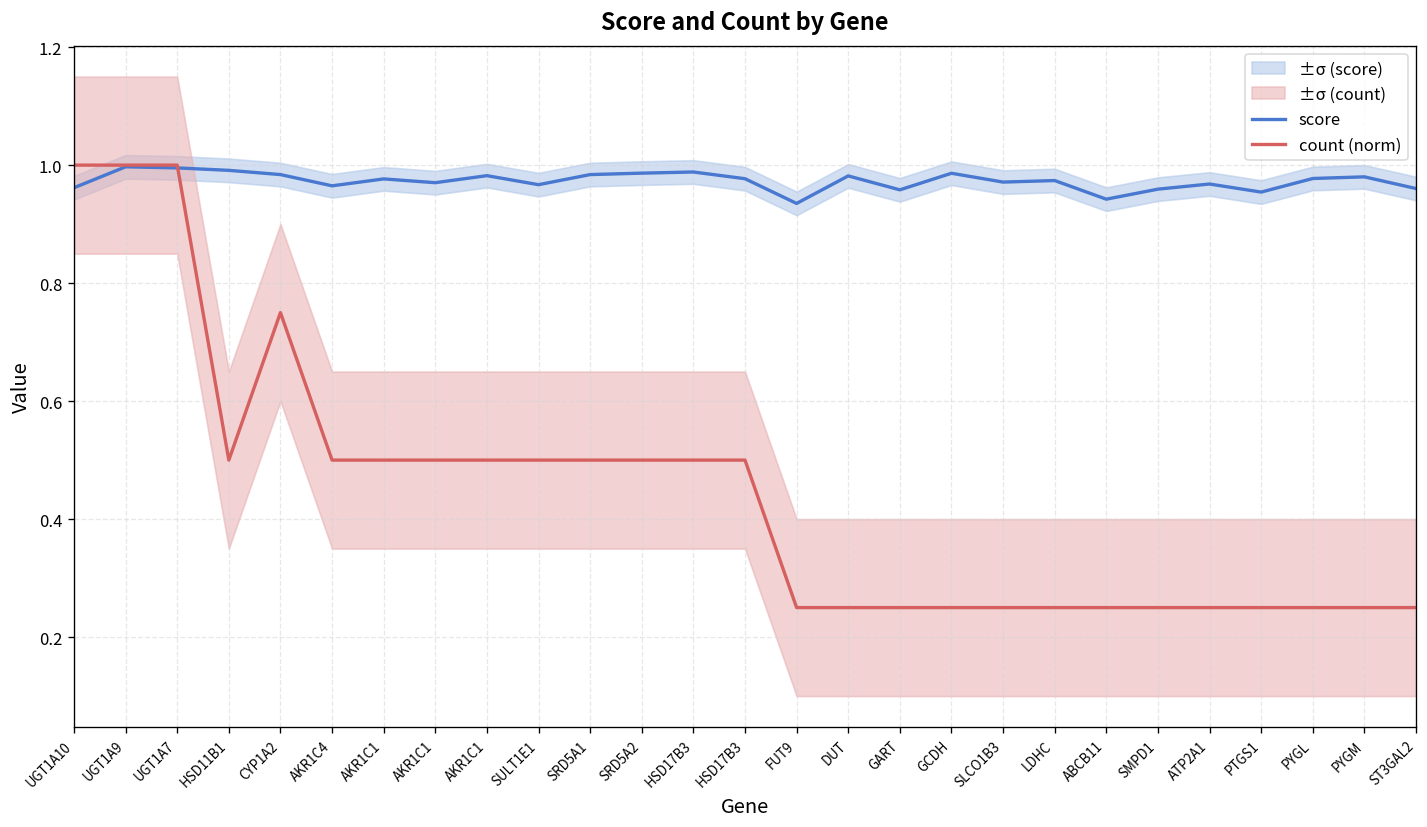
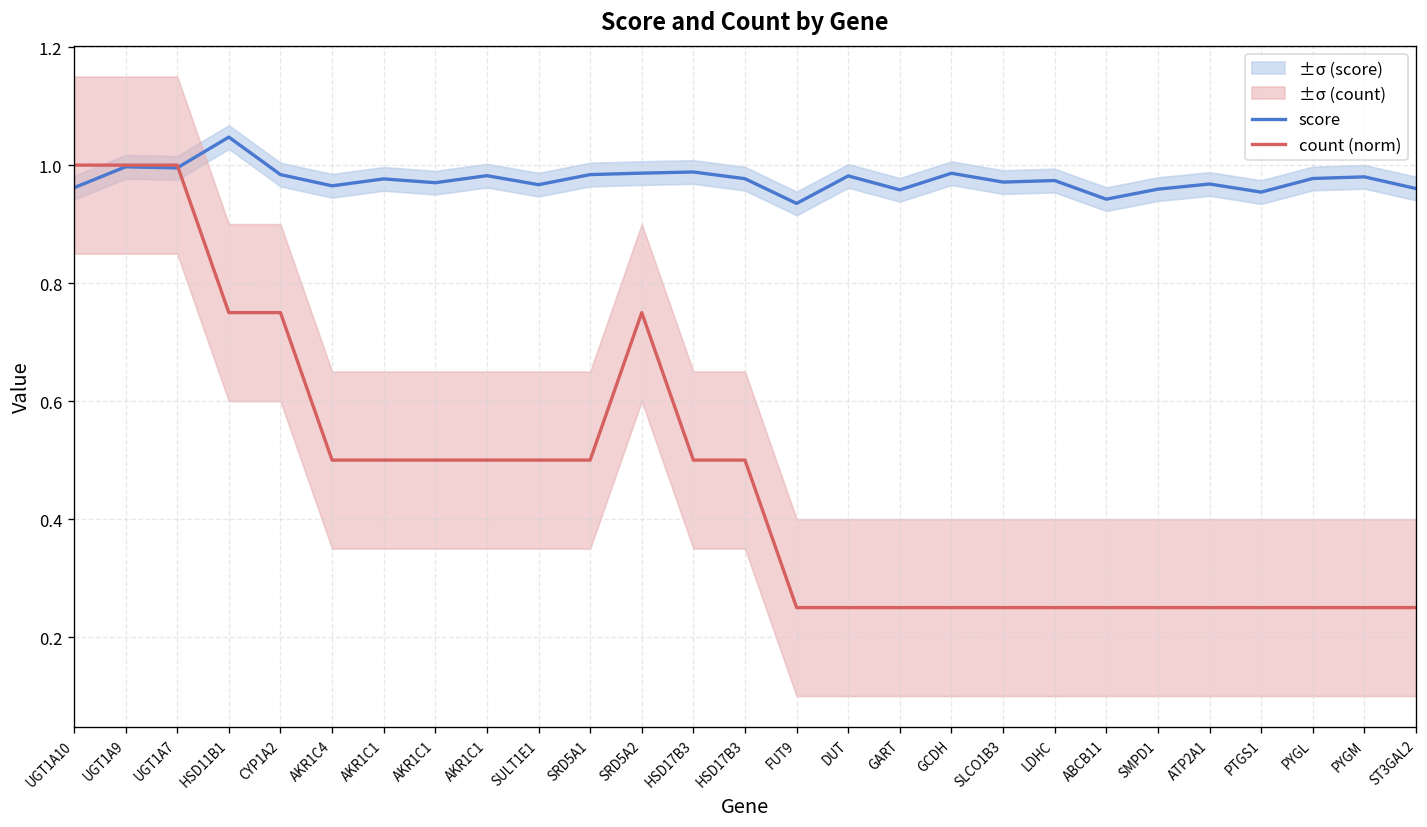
score, HSD11B1: 0.99 -> 1.05
count (norm), HSD11B1: 0.50 -> 0.75
count (norm), SRD5A2: 0.50 -> 0.75
